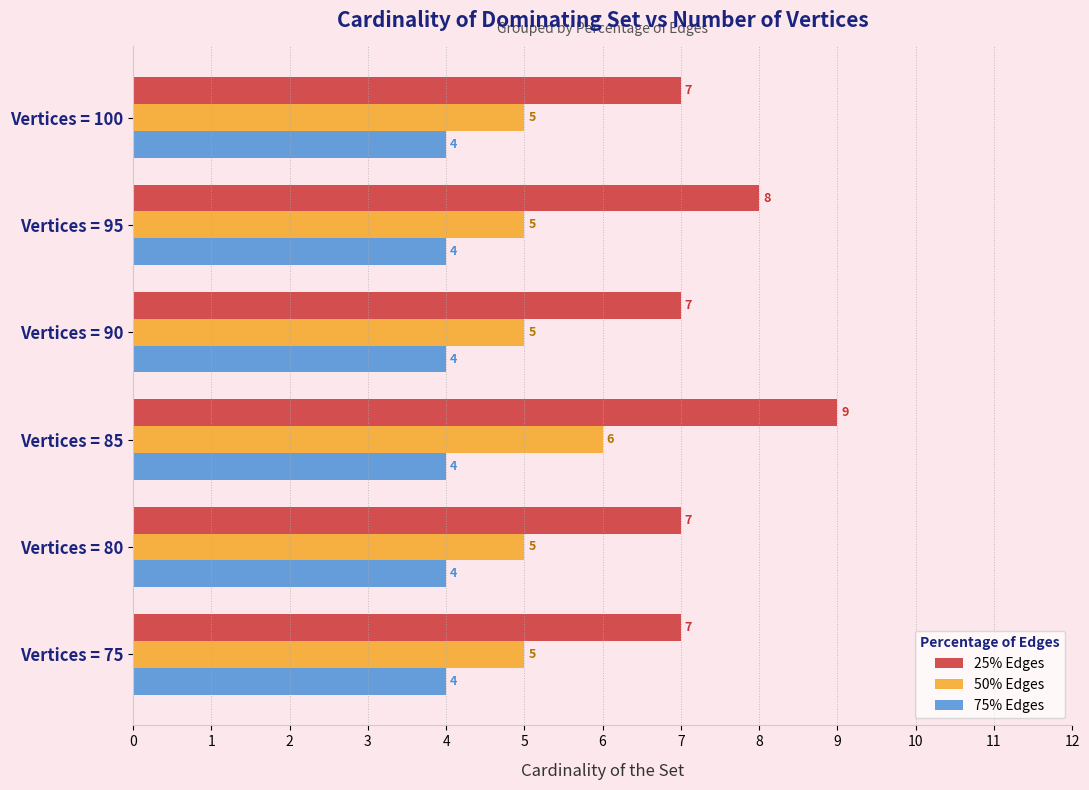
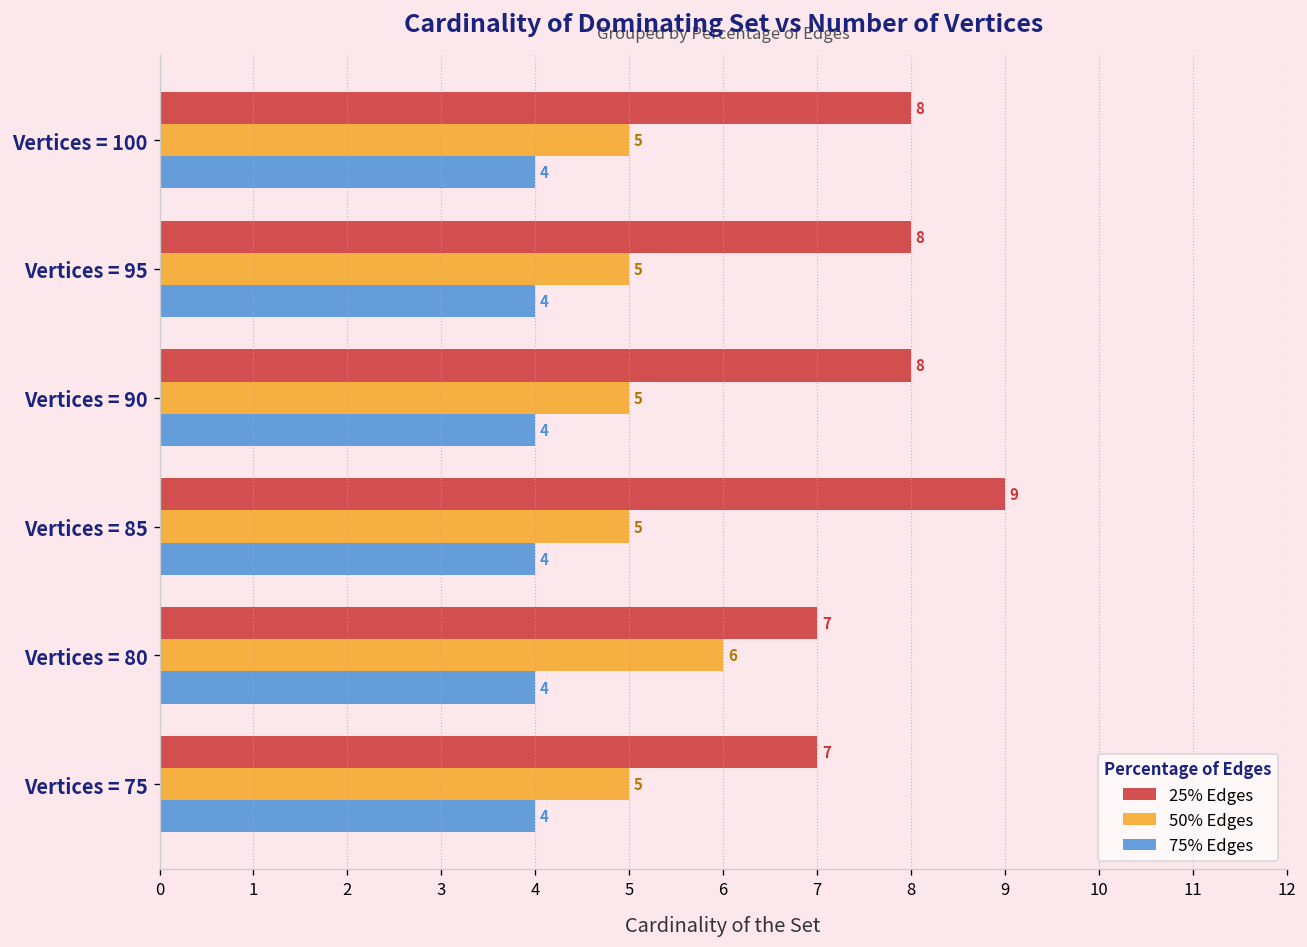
25% Edges, Vertices = 100: 7 -> 8
25% Edges, Vertices = 90: 7 -> 8
50% Edges, Vertices = 85: 6 -> 5
50% Edges, Vertices = 80: 5 -> 6
